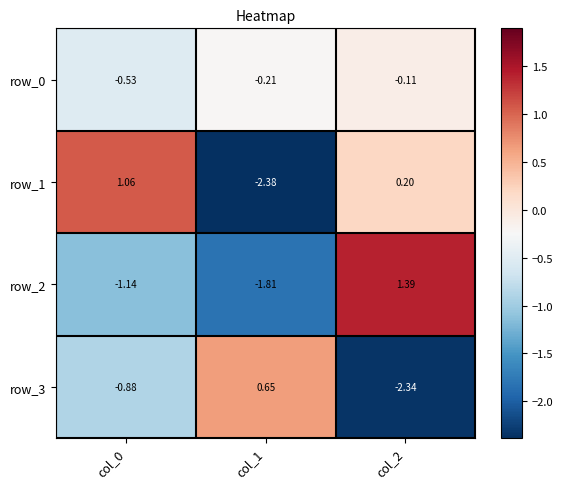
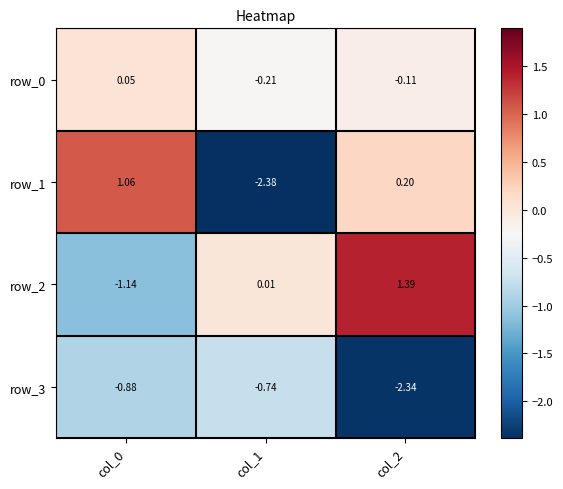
row_0, col_0: -0.53 -> 0.05
row_2, col_1: -1.81 -> 0.01
row_3, col_1: 0.65 -> -0.74
